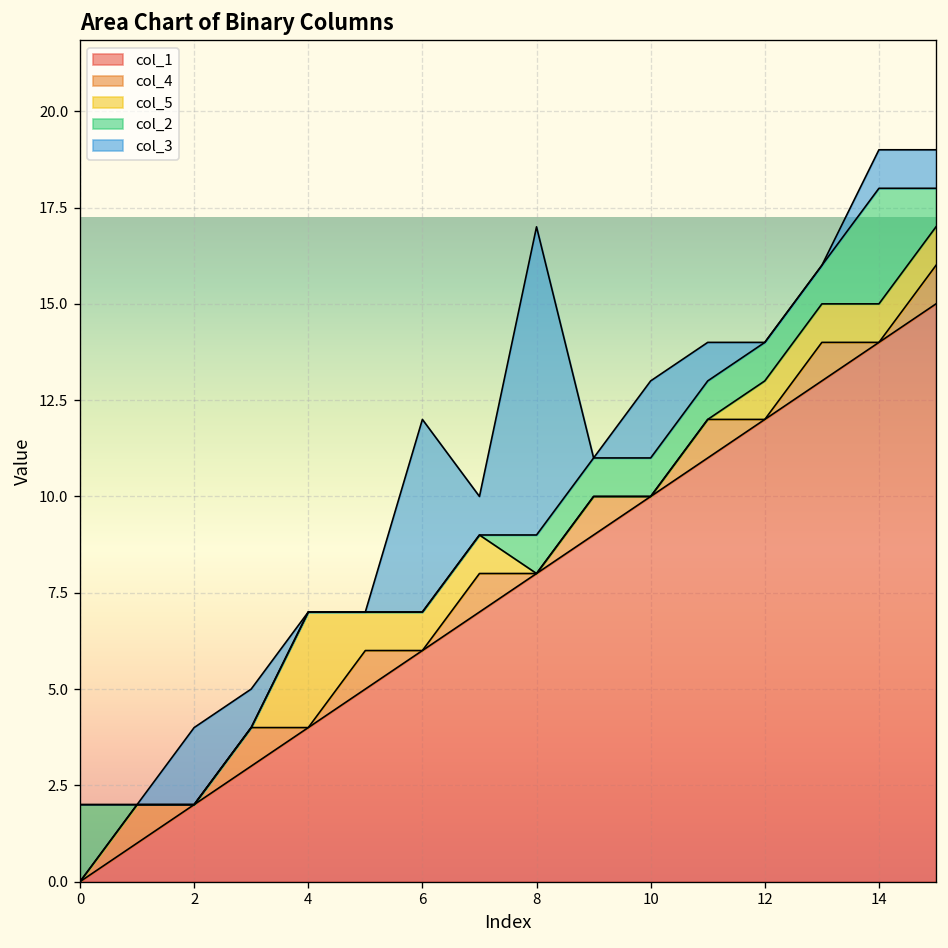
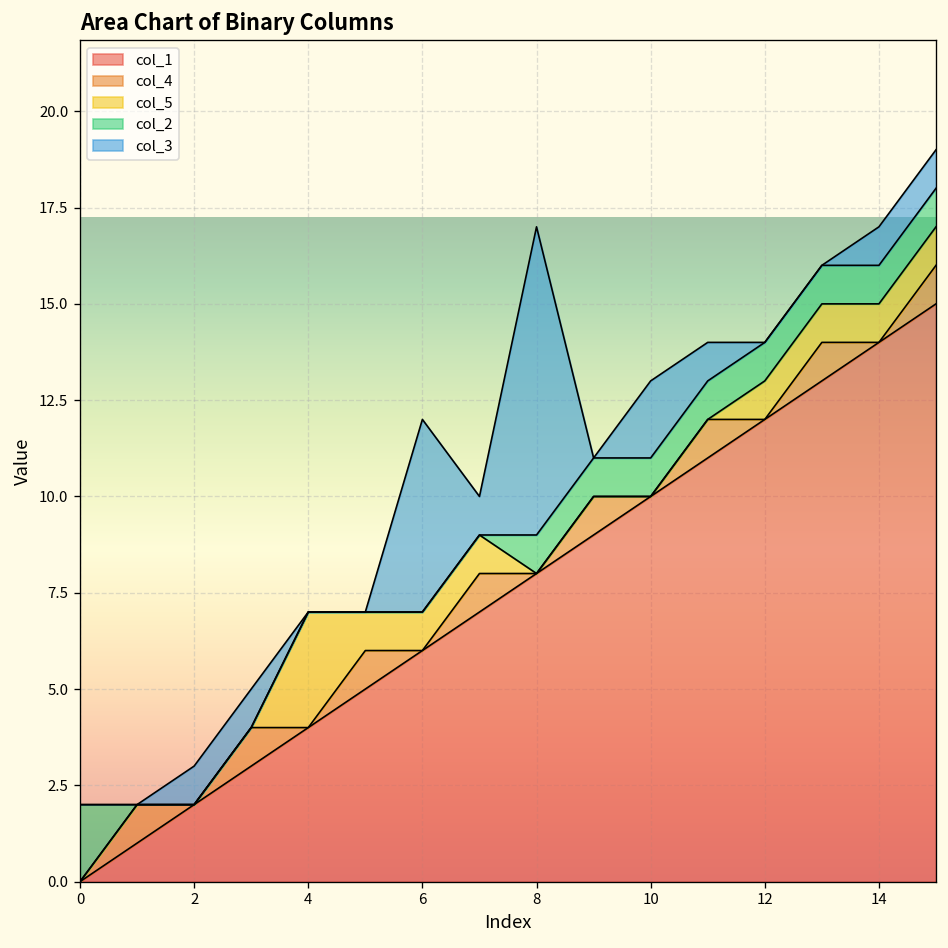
col_3, 2: 2 -> 1
col_2, 14: 3 -> 1
